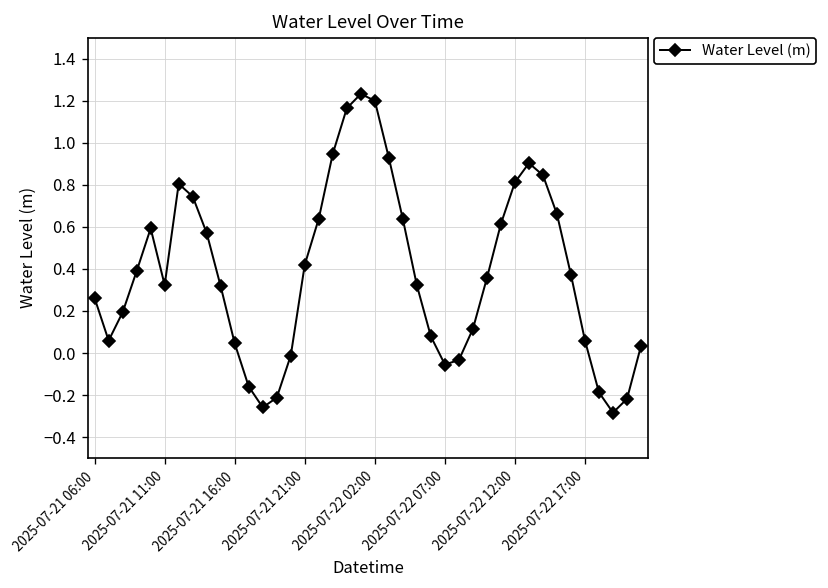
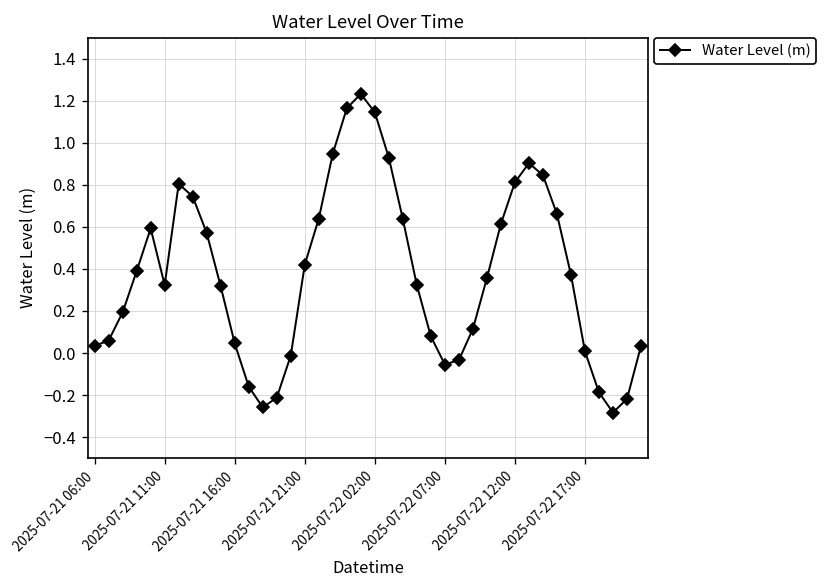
2025-07-21 06:00: 0.26 -> 0.03
2025-07-22 02:00: 1.20 -> 1.14
2025-07-22 17:00: 0.06 -> 0.01
